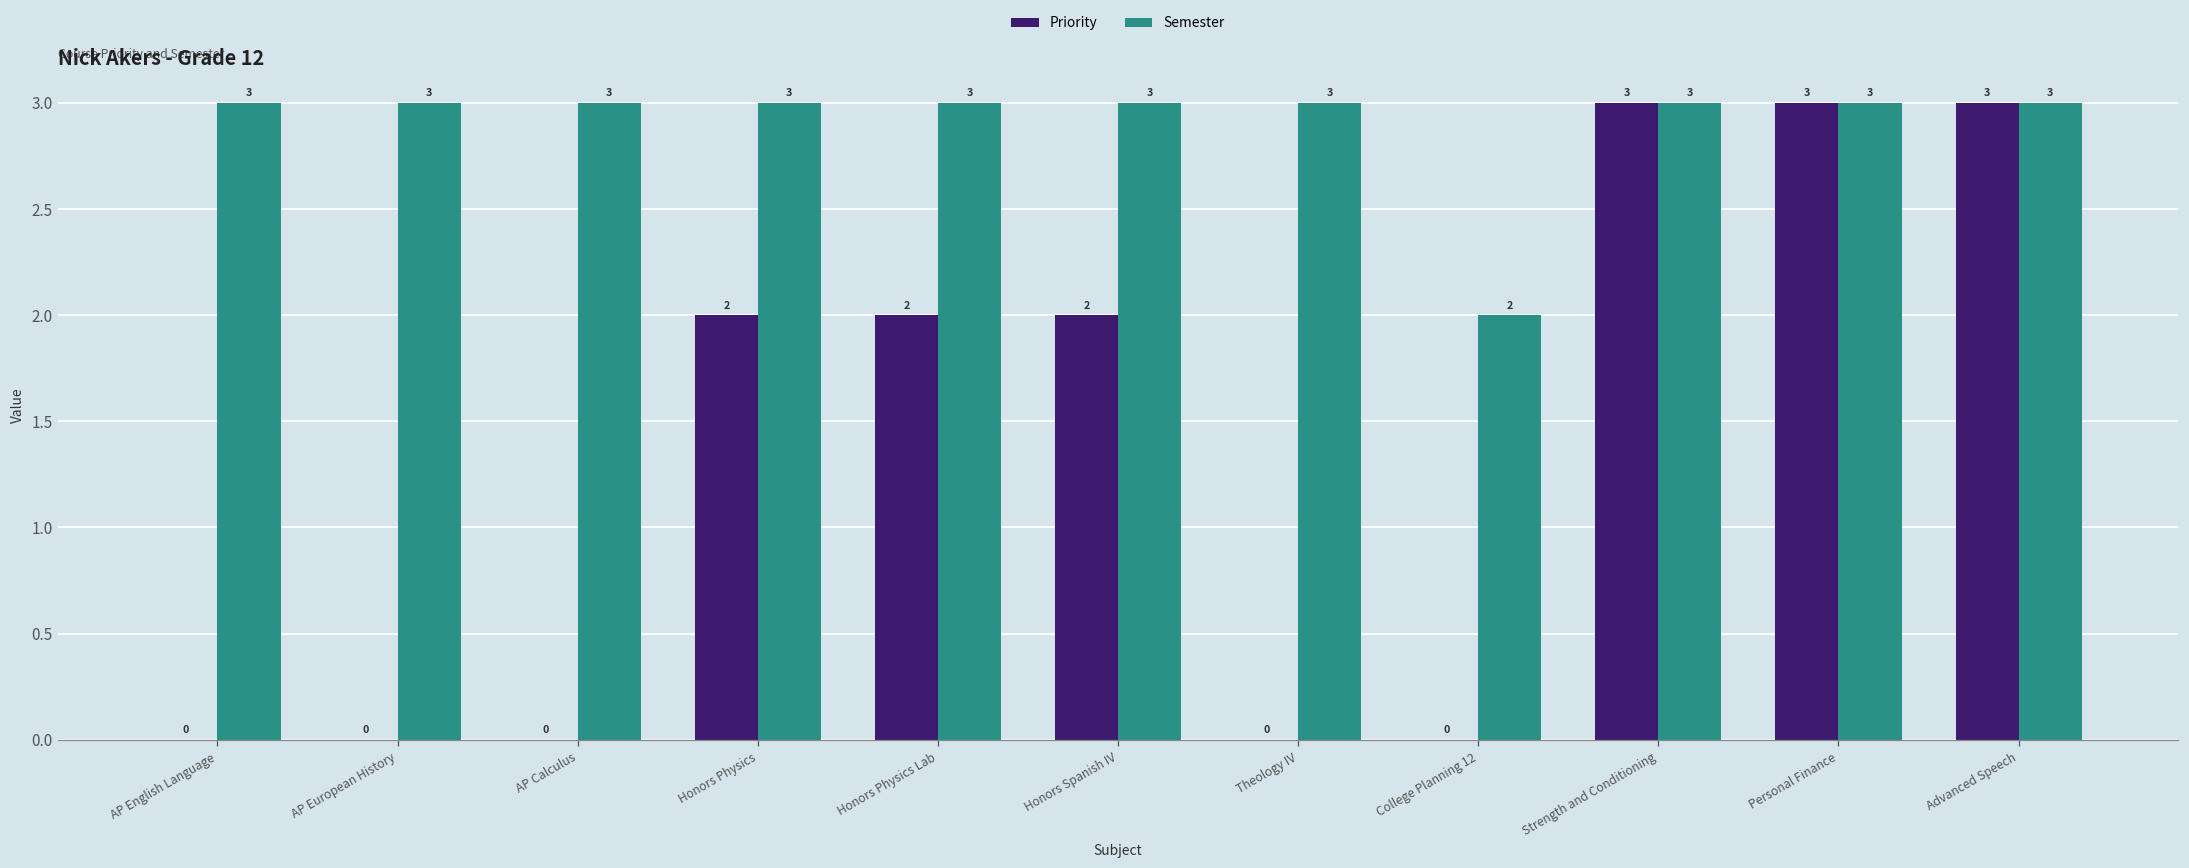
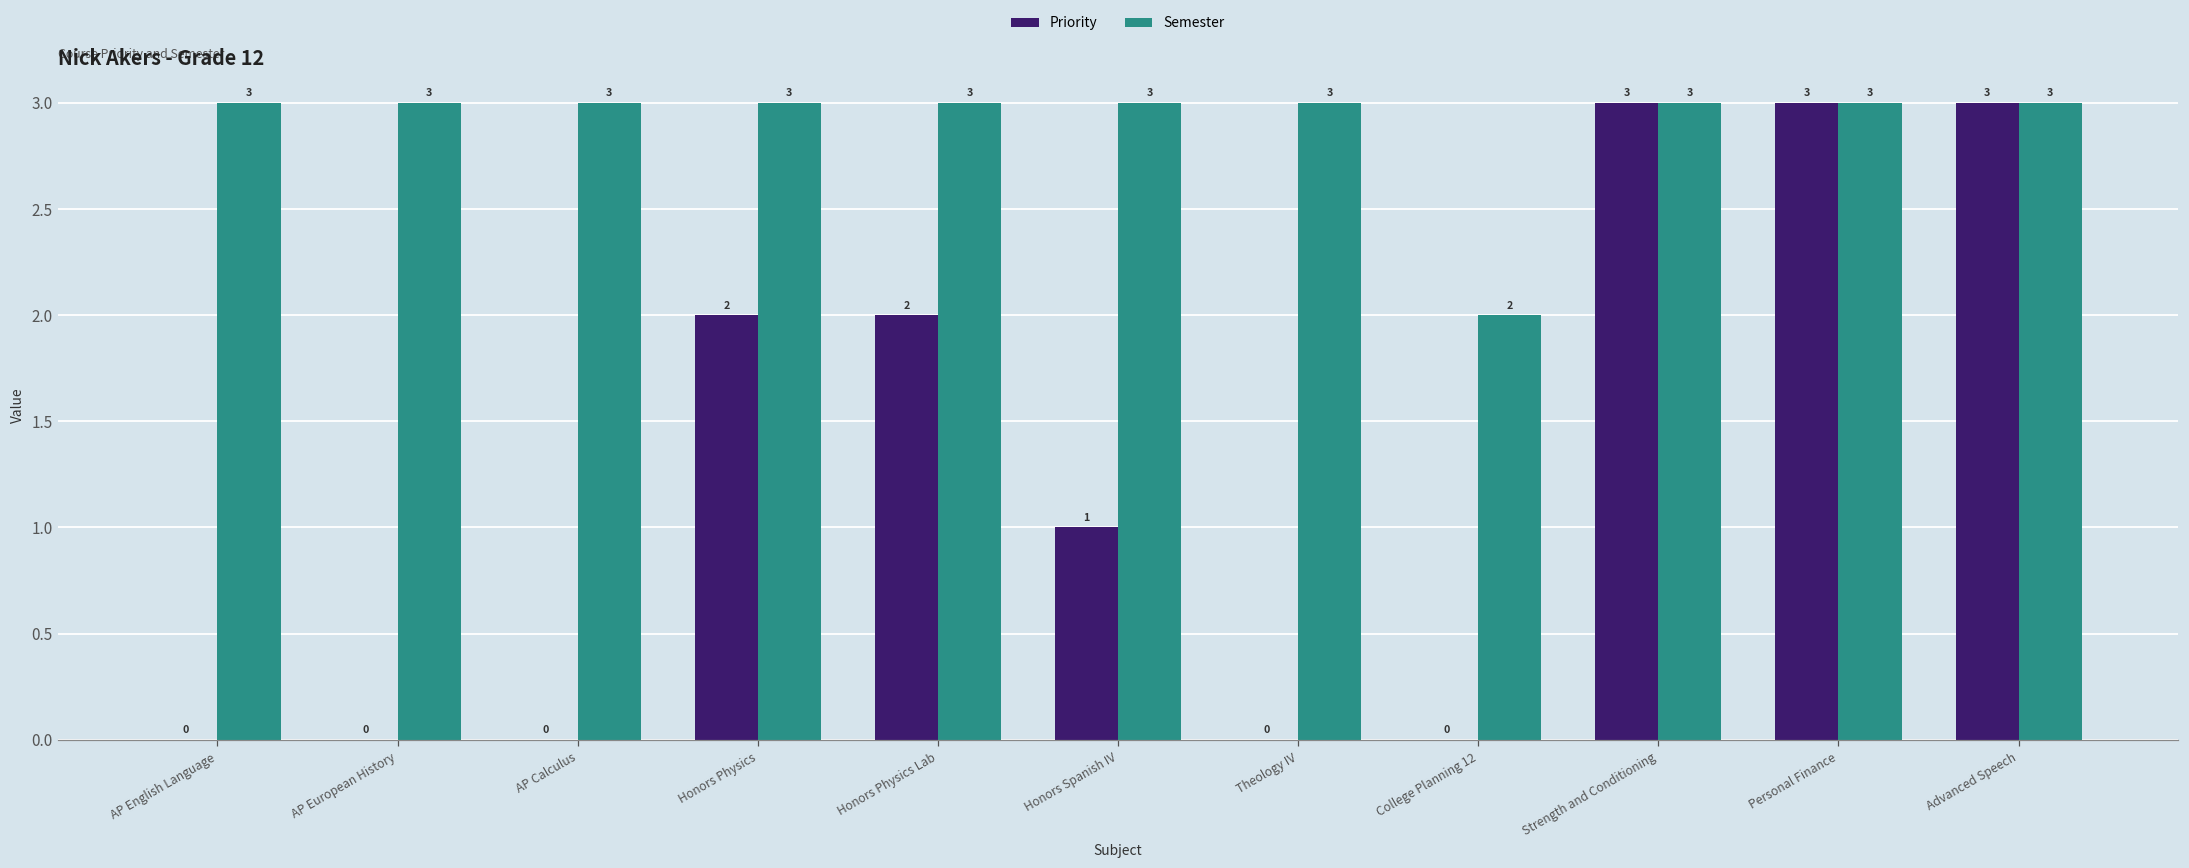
Priority, Honors Spanish IV: 2 -> 1
